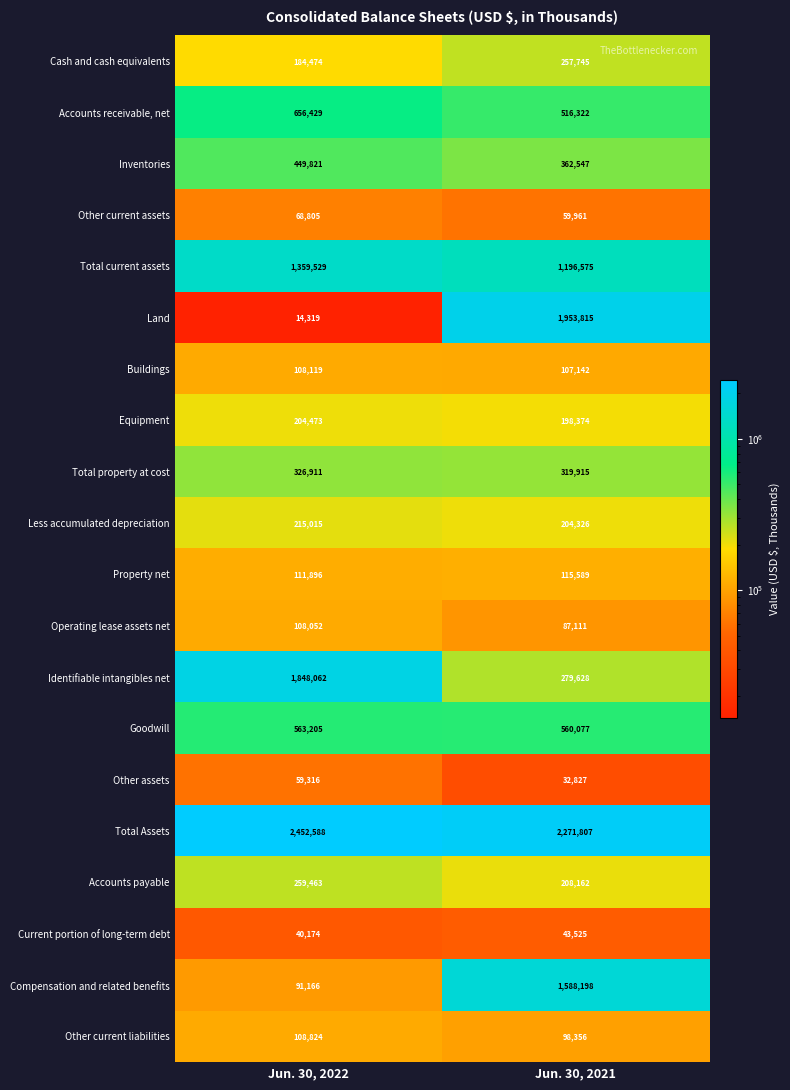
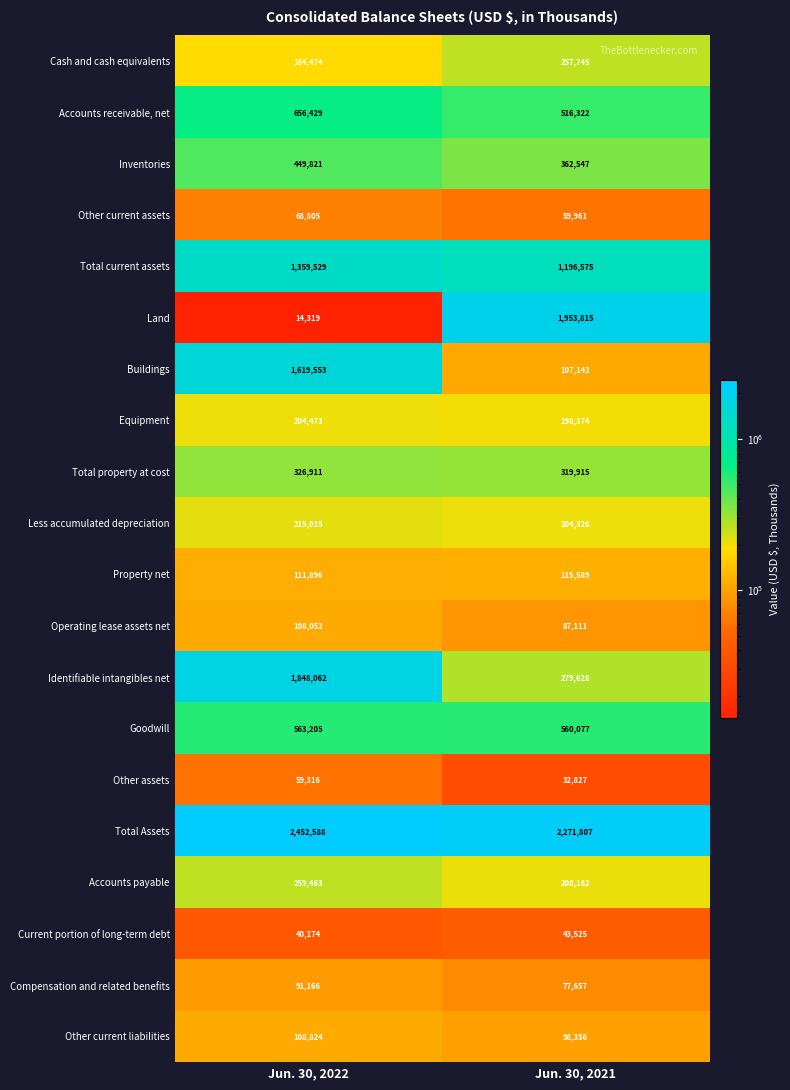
Buildings, Jun. 30, 2022: 108,119 -> 1,619,553
Compensation and related benefits, Jun. 30, 2021: 1,588,198 -> 77,657
